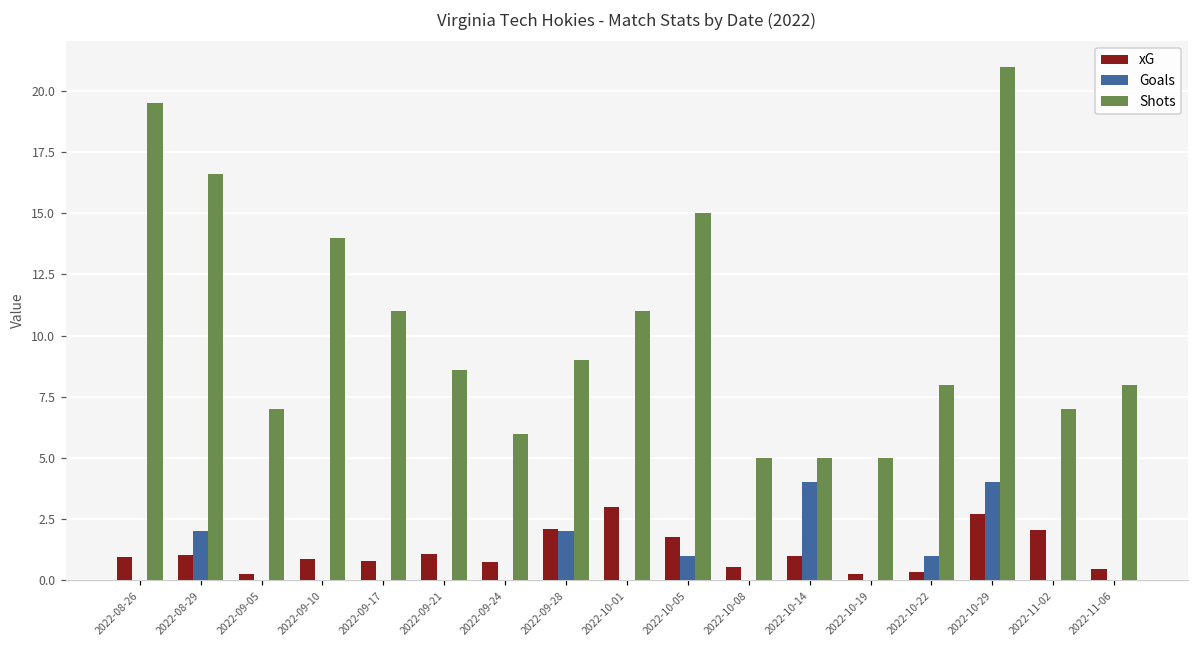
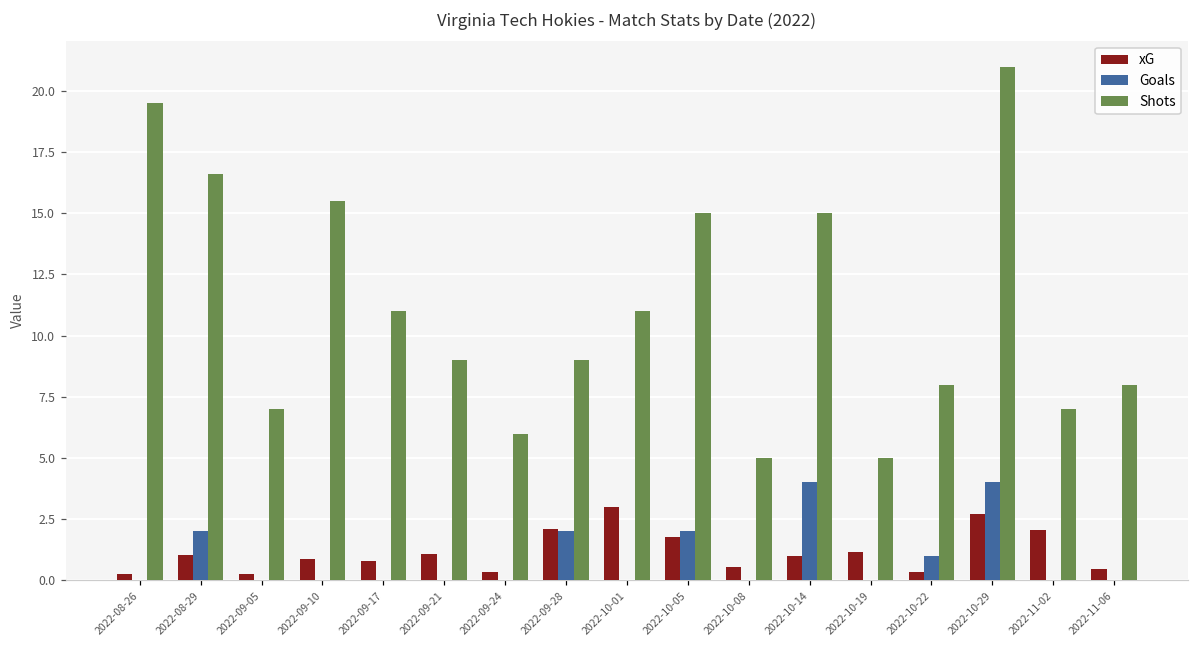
xG, 2022-08-26: 0.9 -> 0.3
Shots, 2022-09-10: 14.0 -> 15.5
Shots, 2022-09-21: 8.6 -> 9.0
xG, 2022-09-24: 0.7 -> 0.3
Goals, 2022-10-05: 1 -> 2
Shots, 2022-10-14: 5 -> 15
xG, 2022-10-19: 0.3 -> 1.1
